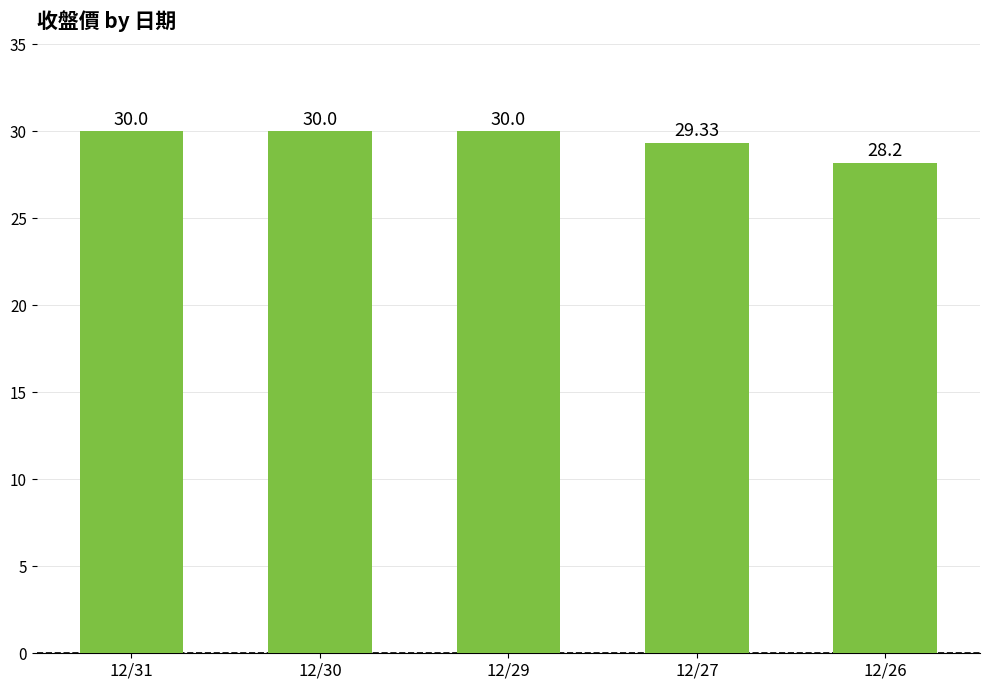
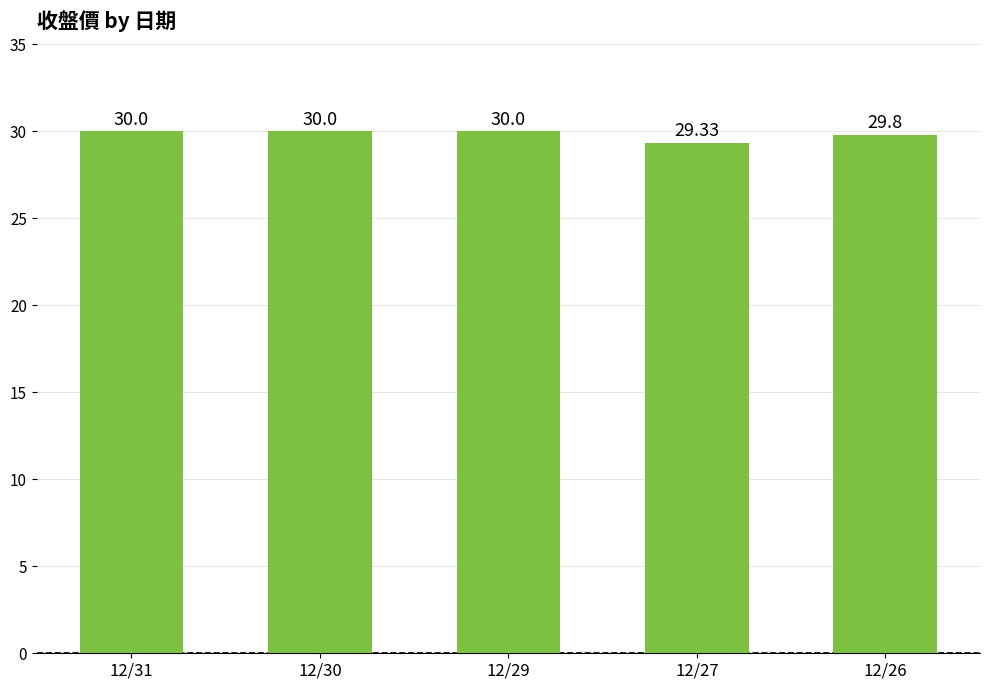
12/26: 28.2 -> 29.8
